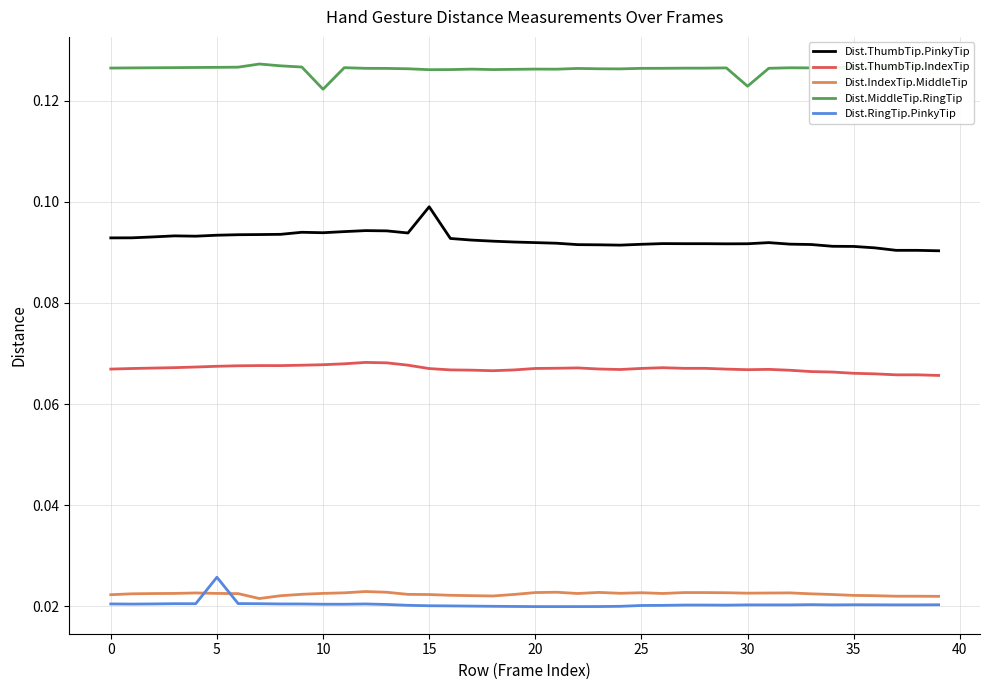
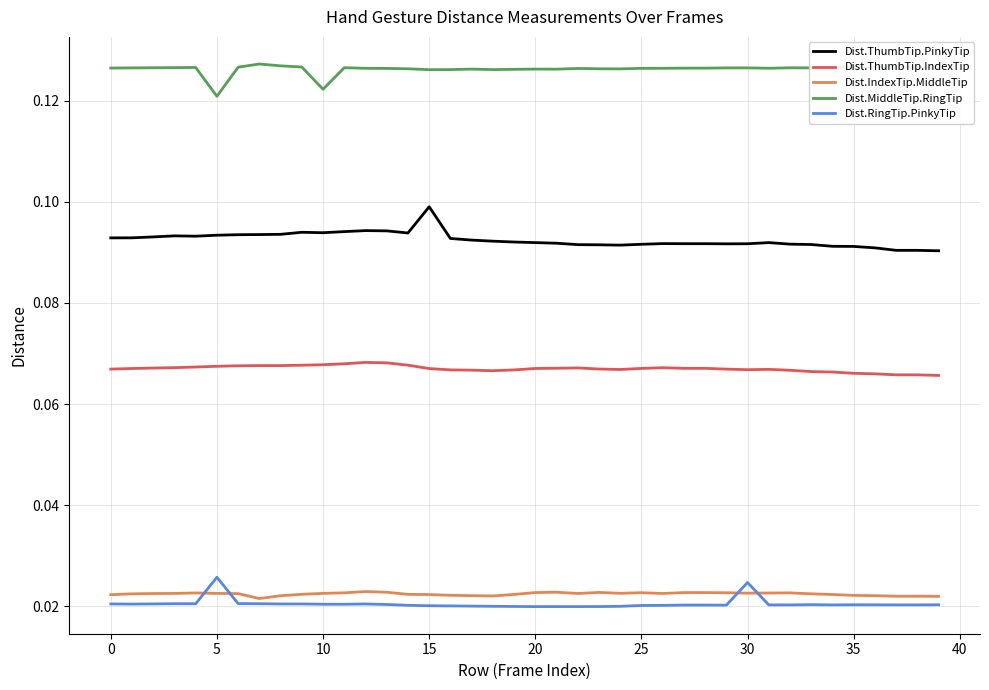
Dist.MiddleTip.RingTip, 5: 0.127 -> 0.121
Dist.MiddleTip.RingTip, 30: 0.123 -> 0.127
Dist.RingTip.PinkyTip, 30: 0.020 -> 0.025
